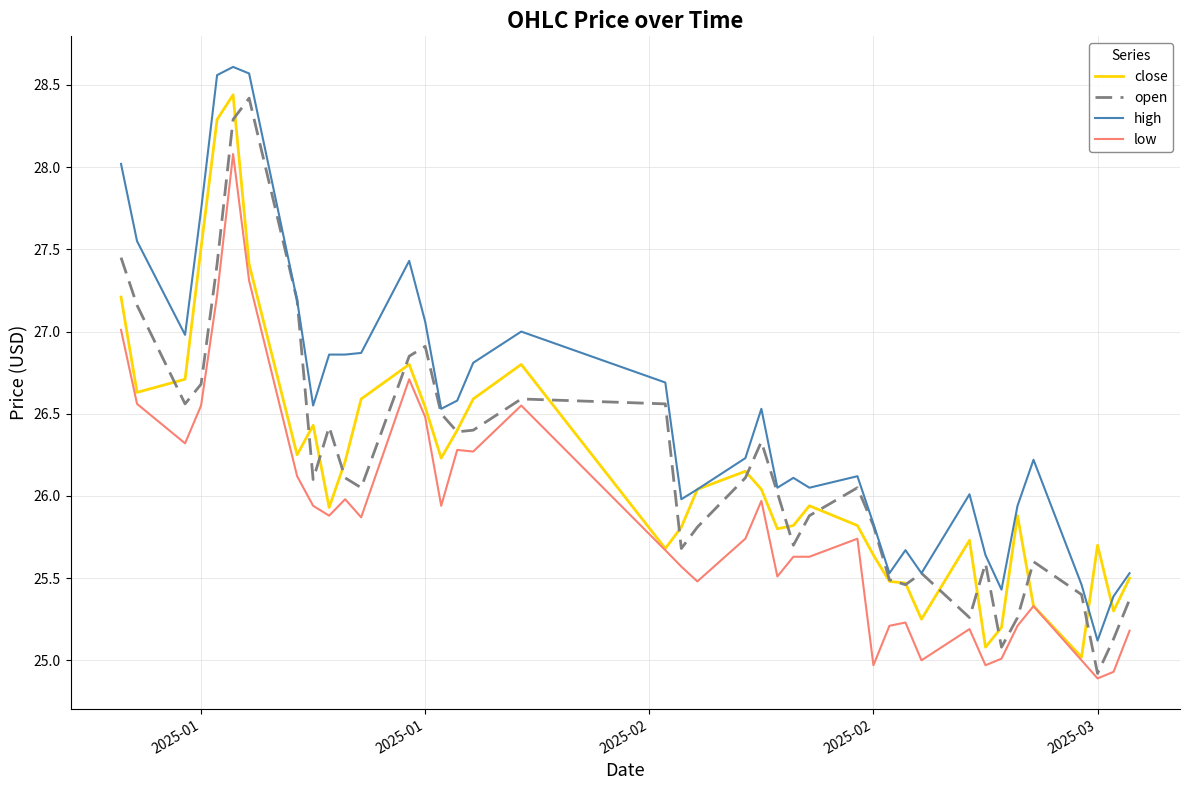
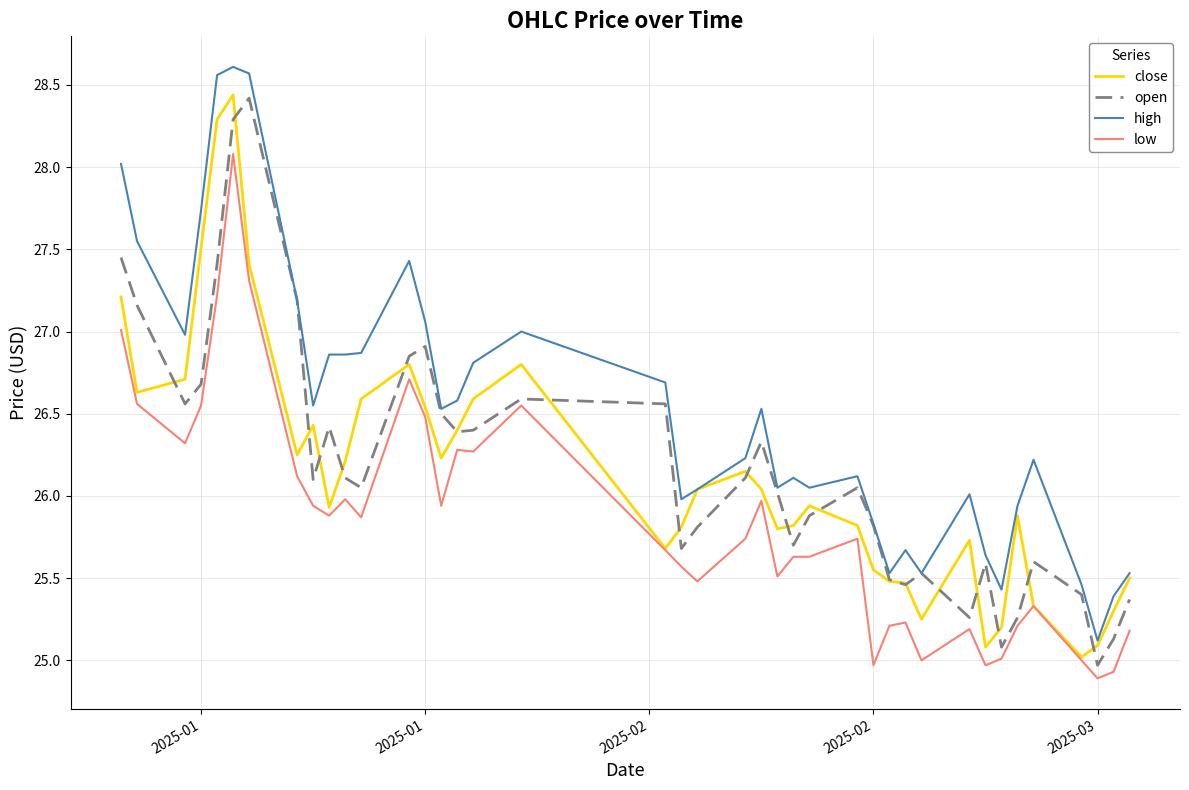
close, 2025-02: 25.64 -> 25.55
close, 2025-03: 25.70 -> 25.09
open, 2025-03: 24.92 -> 24.97
